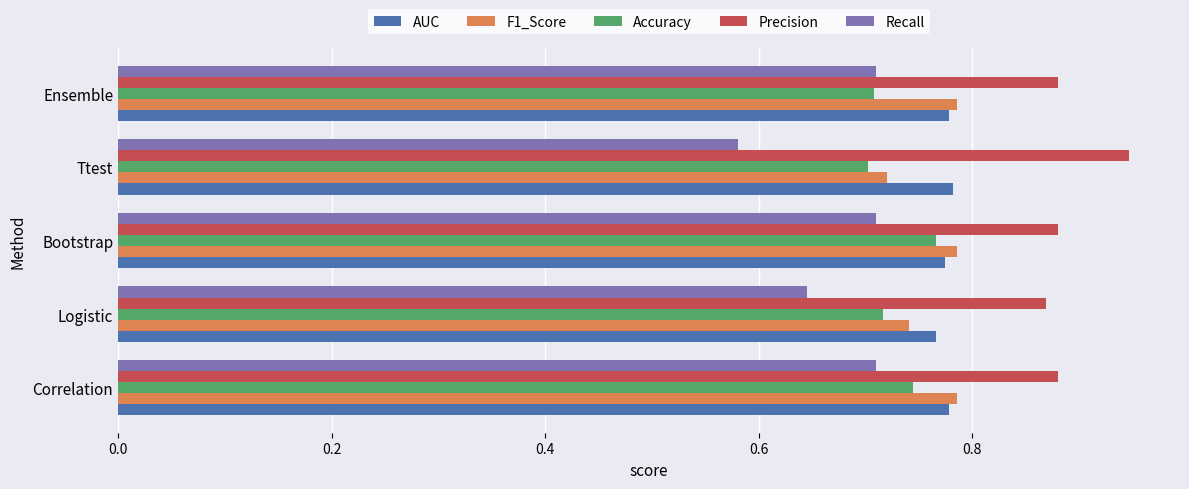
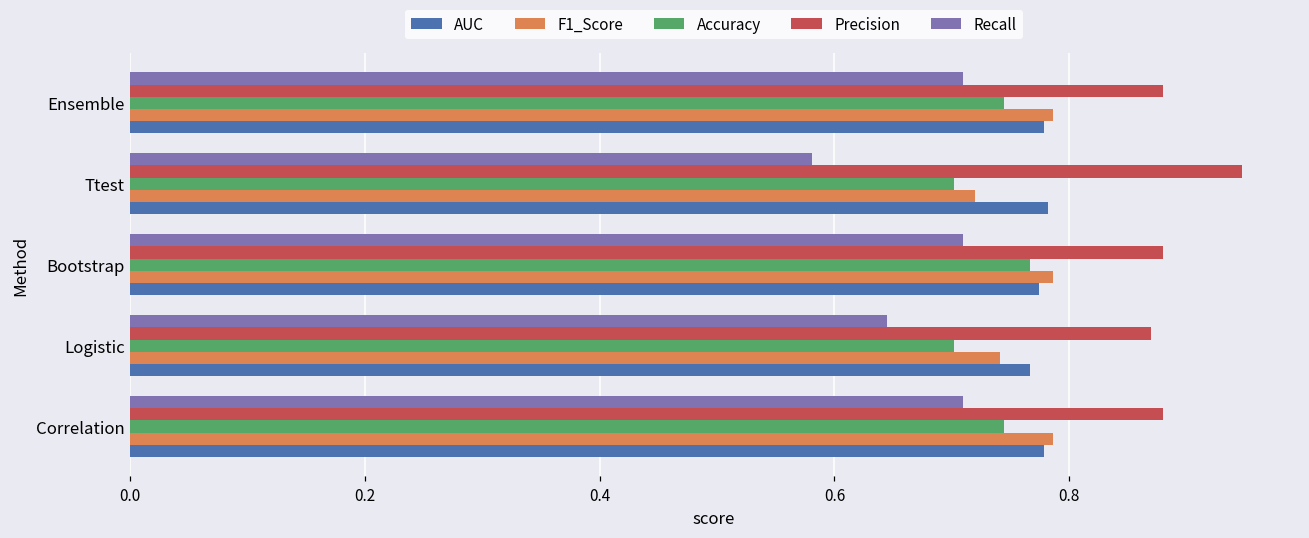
Accuracy, Ensemble: 0.708 -> 0.745
Accuracy, Logistic: 0.716 -> 0.702
